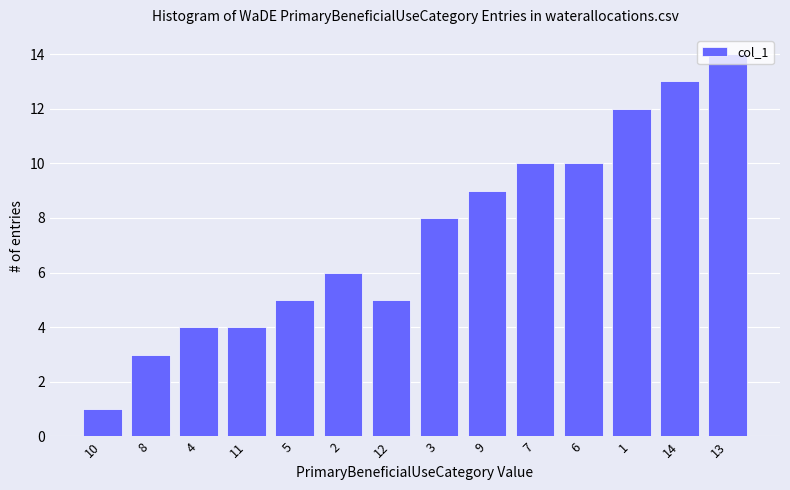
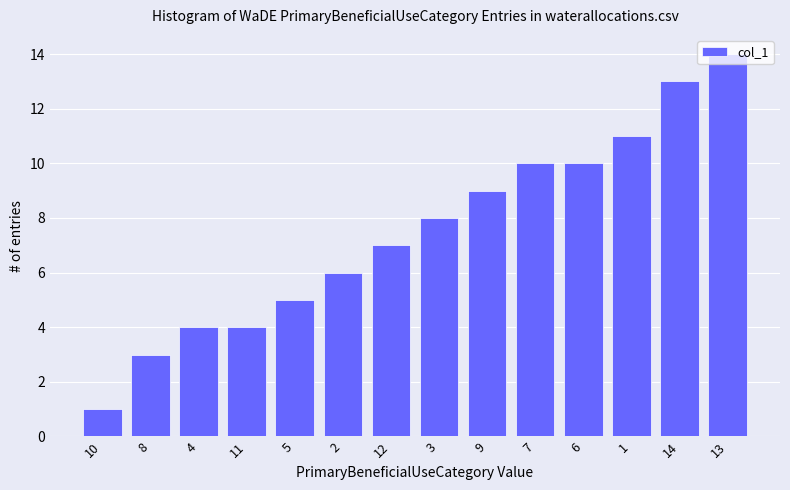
12: 5 -> 7
1: 12 -> 11
